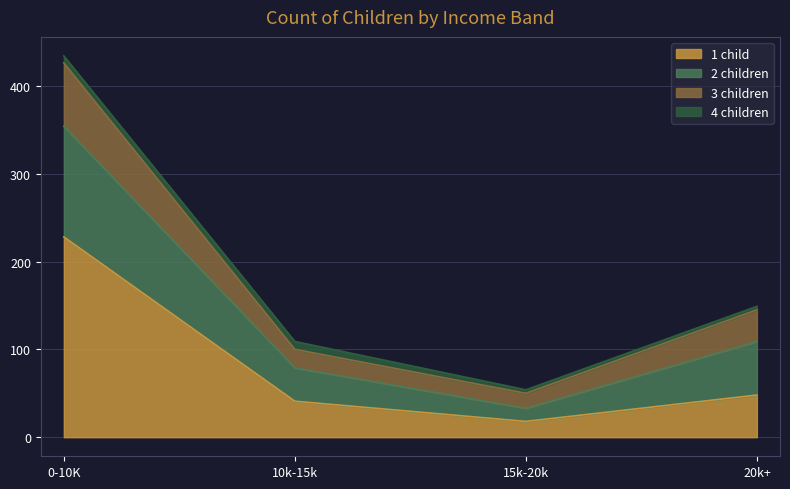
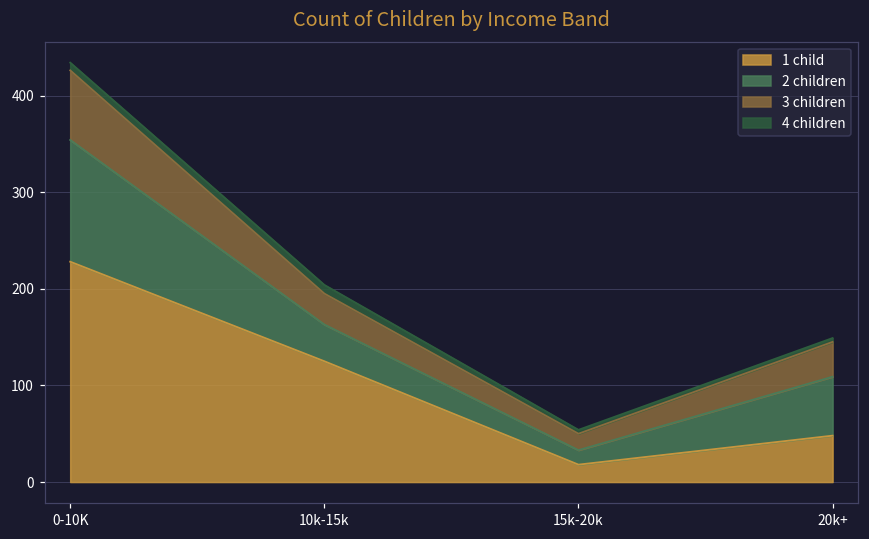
1 child, 10k-15k: 40 -> 130
3 children, 10k-15k: 20 -> 30
